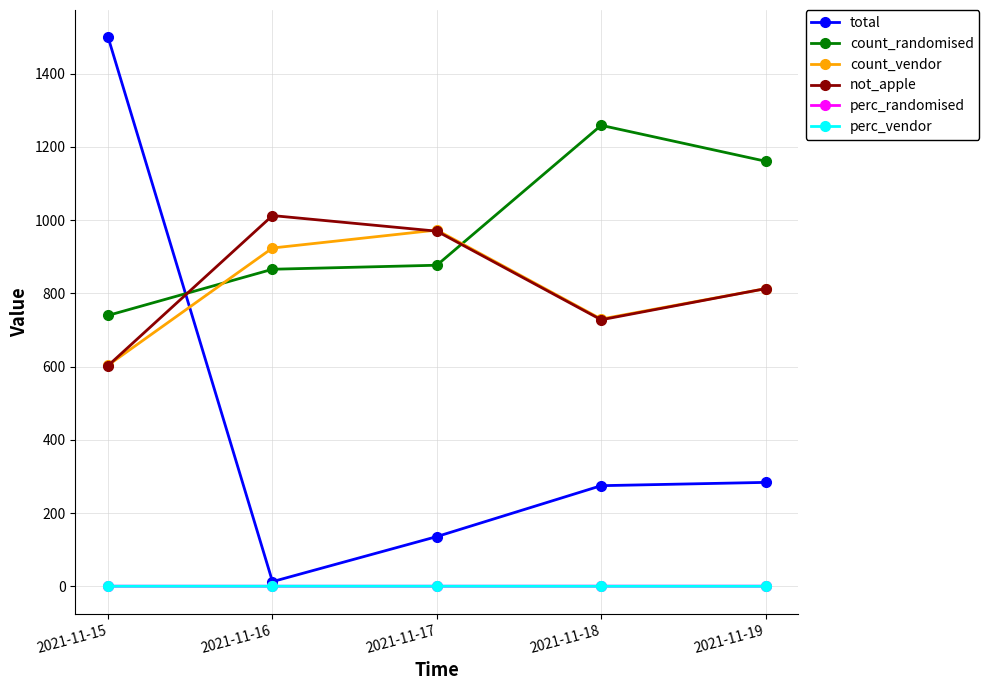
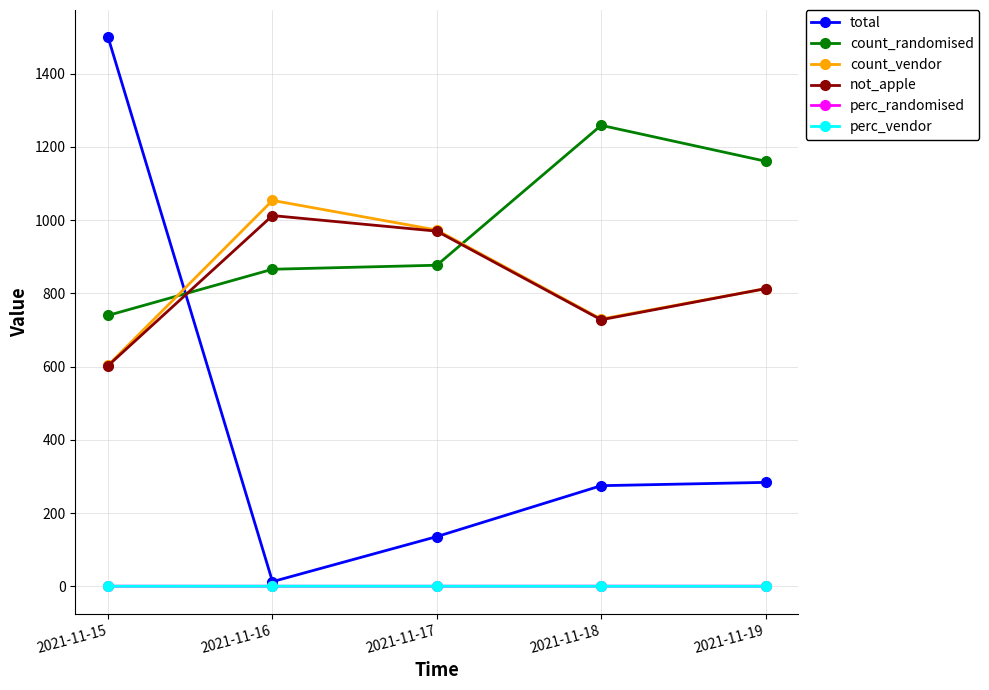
count_vendor, 2021-11-16: 920 -> 1050
